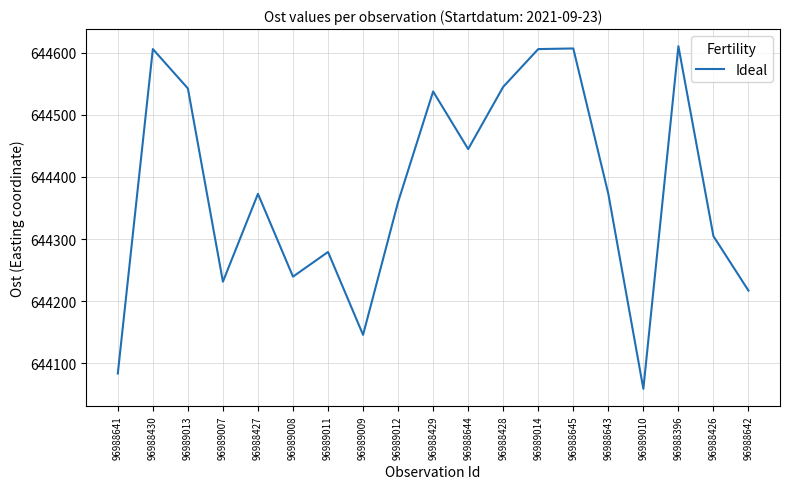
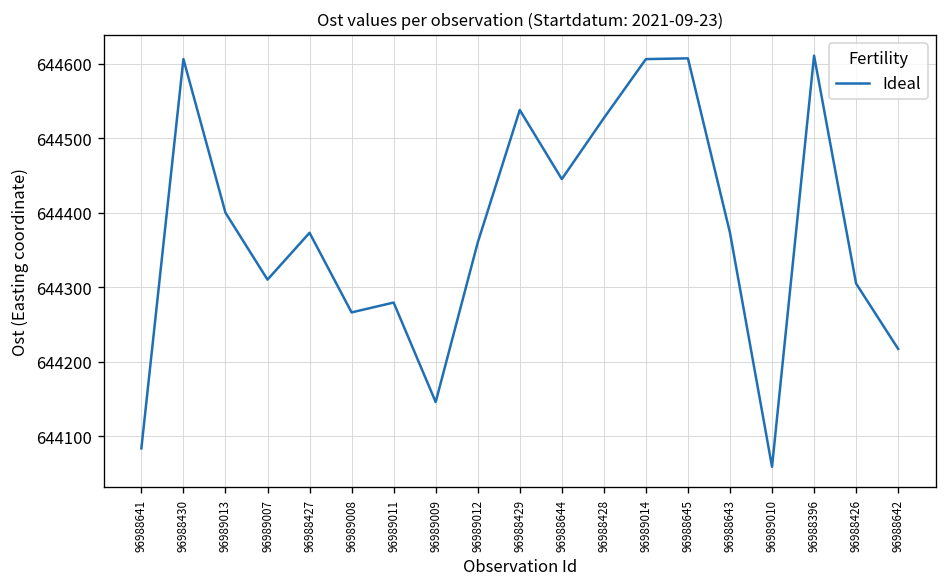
96989013: 644540 -> 644400
96989007: 644230 -> 644310
96989008: 644240 -> 644270
96988428: 644550 -> 644530
